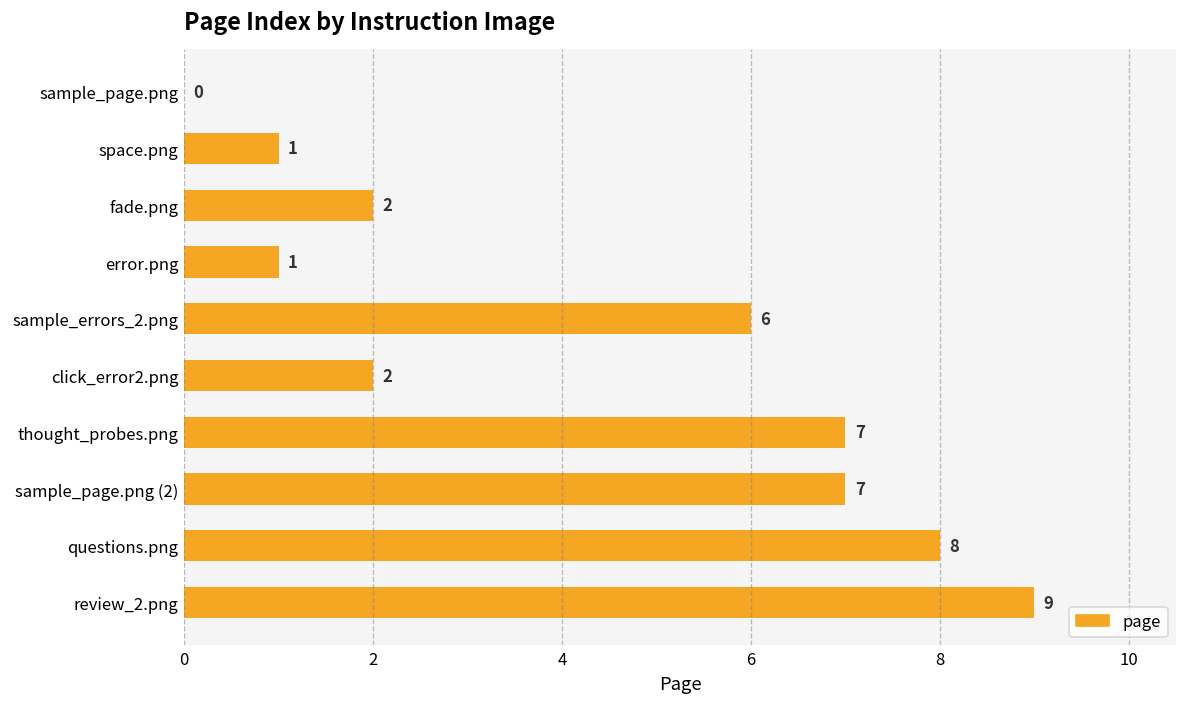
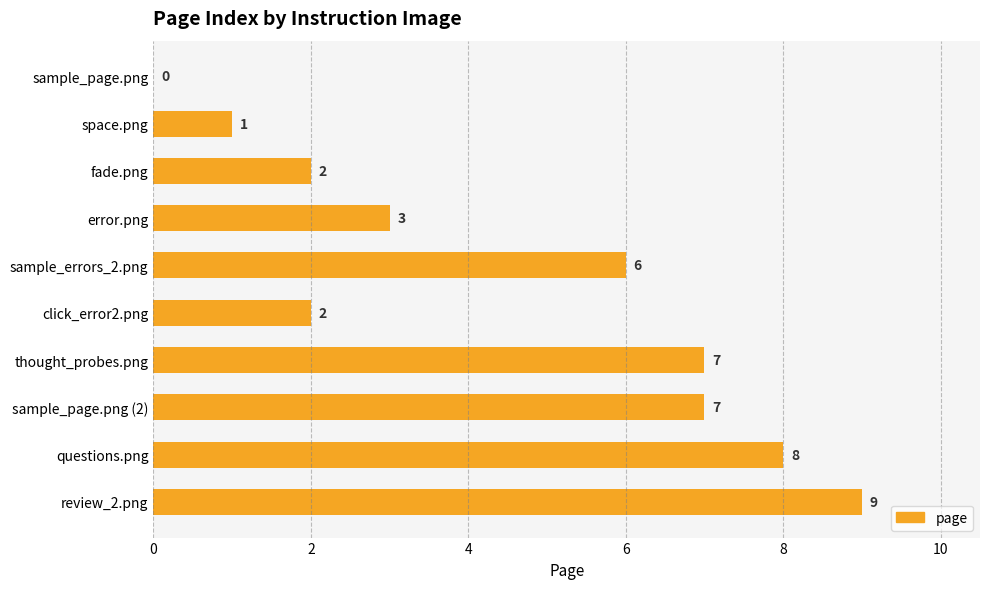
error.png: 1 -> 3
